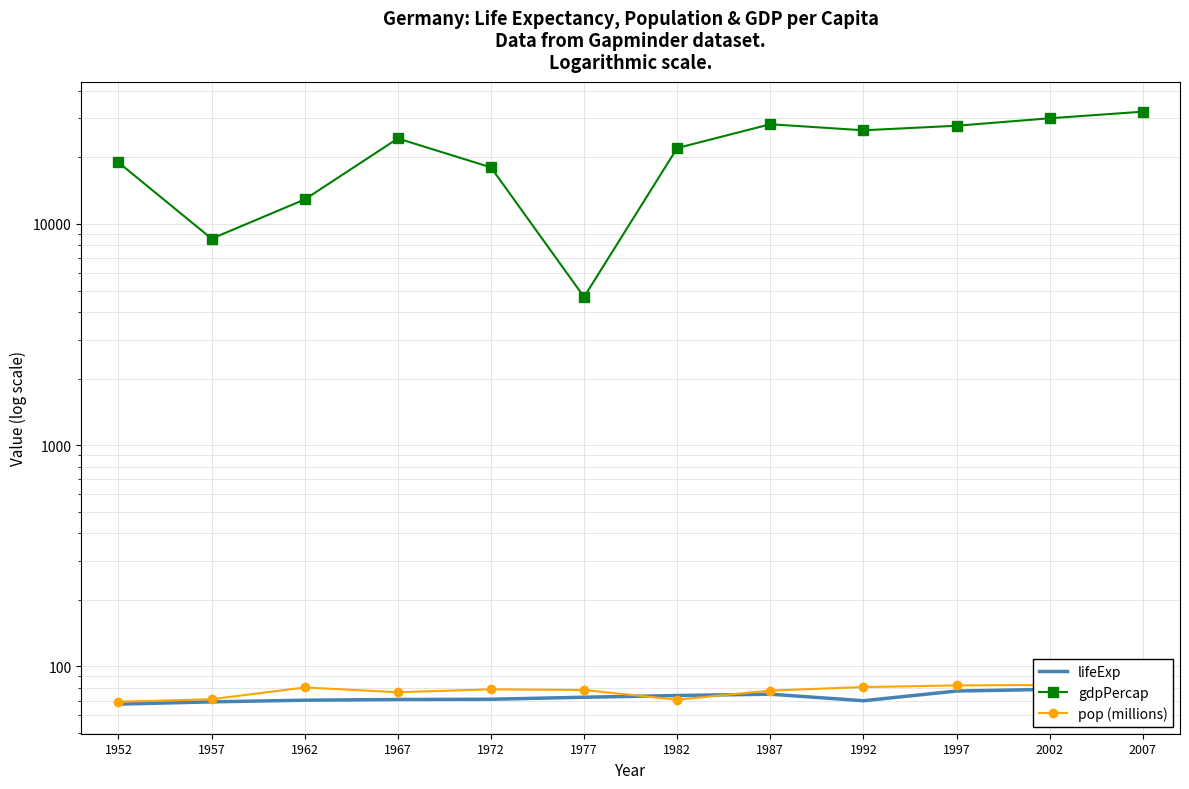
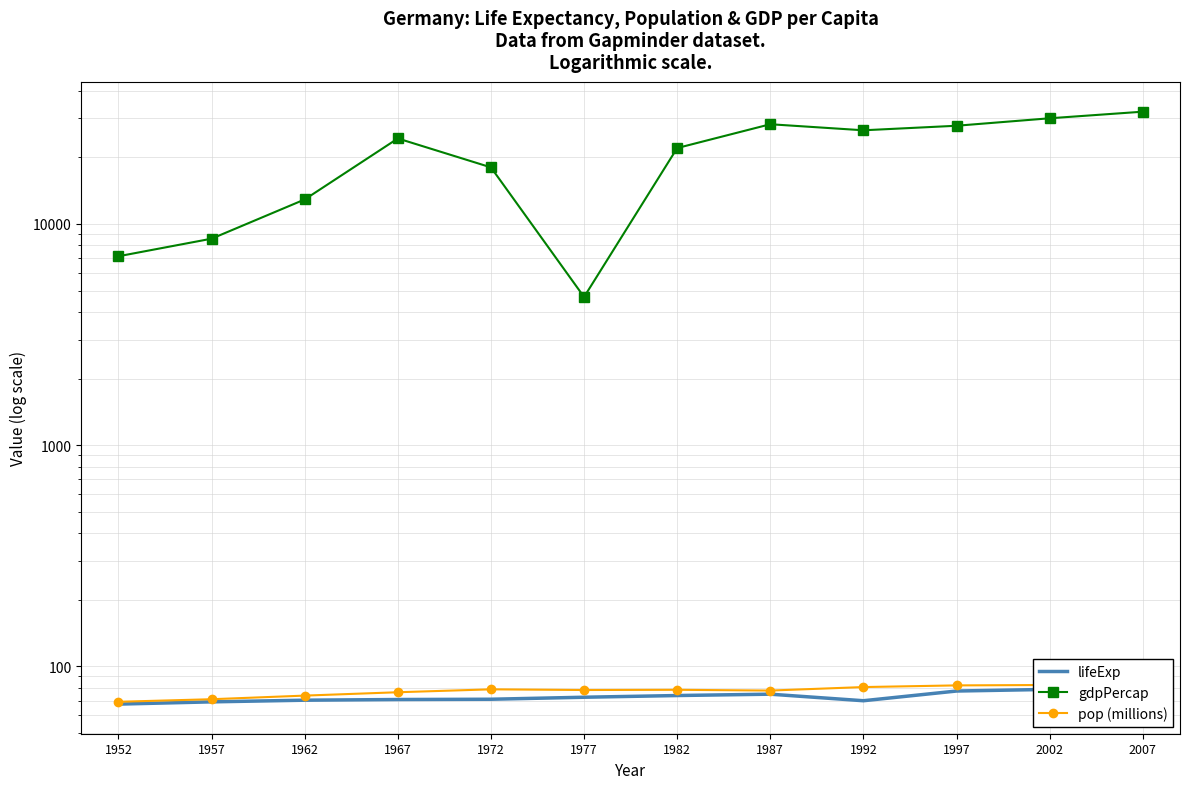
gdpPercap, 1952: 19000 -> 7100
pop (millions), 1962: 80 -> 74
pop (millions), 1982: 71 -> 78
